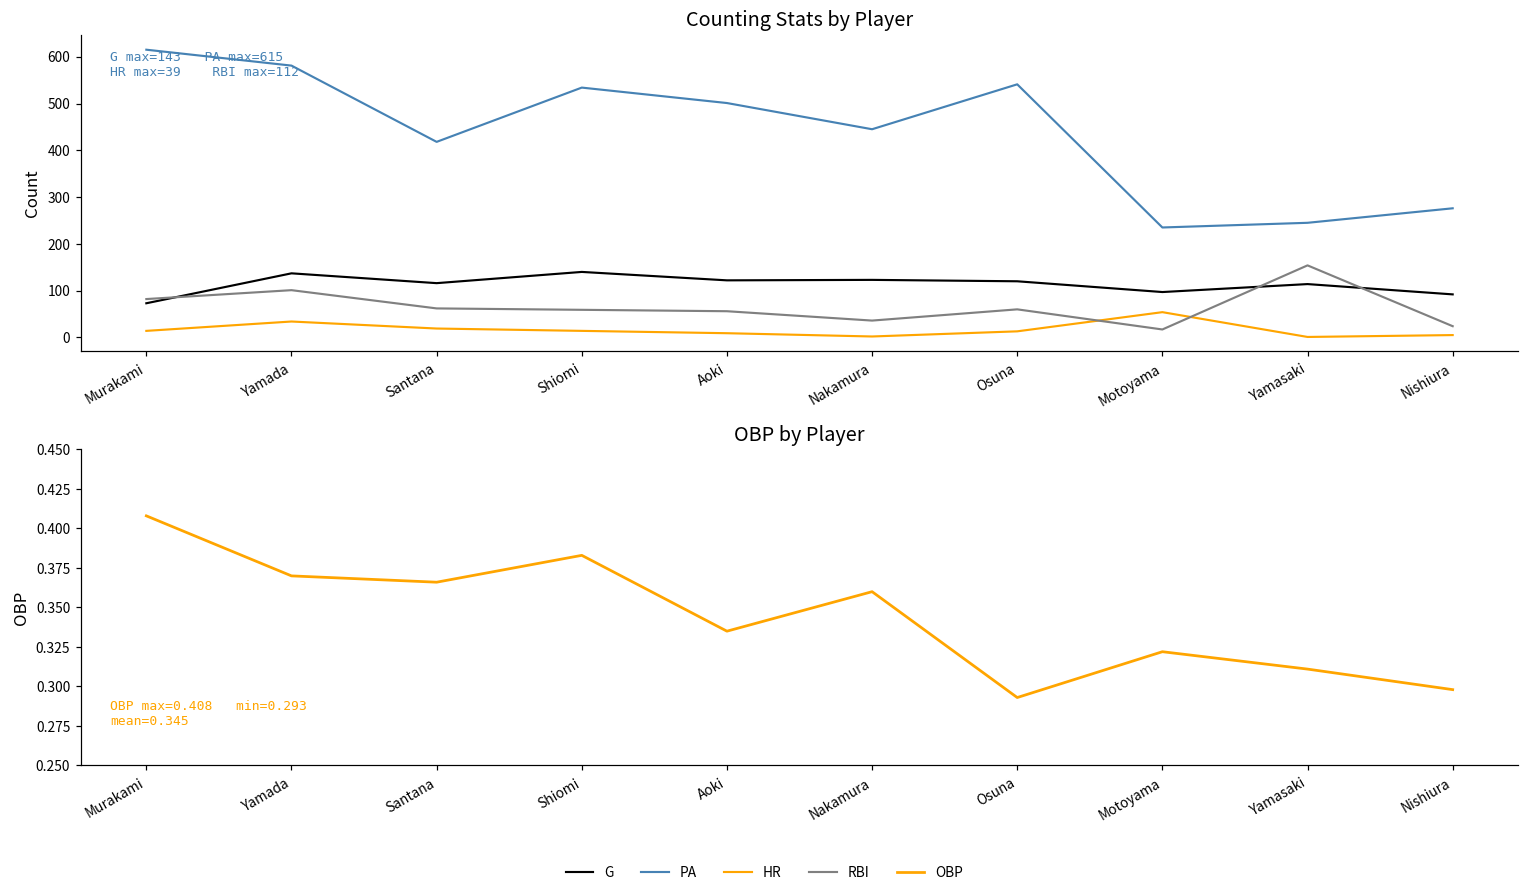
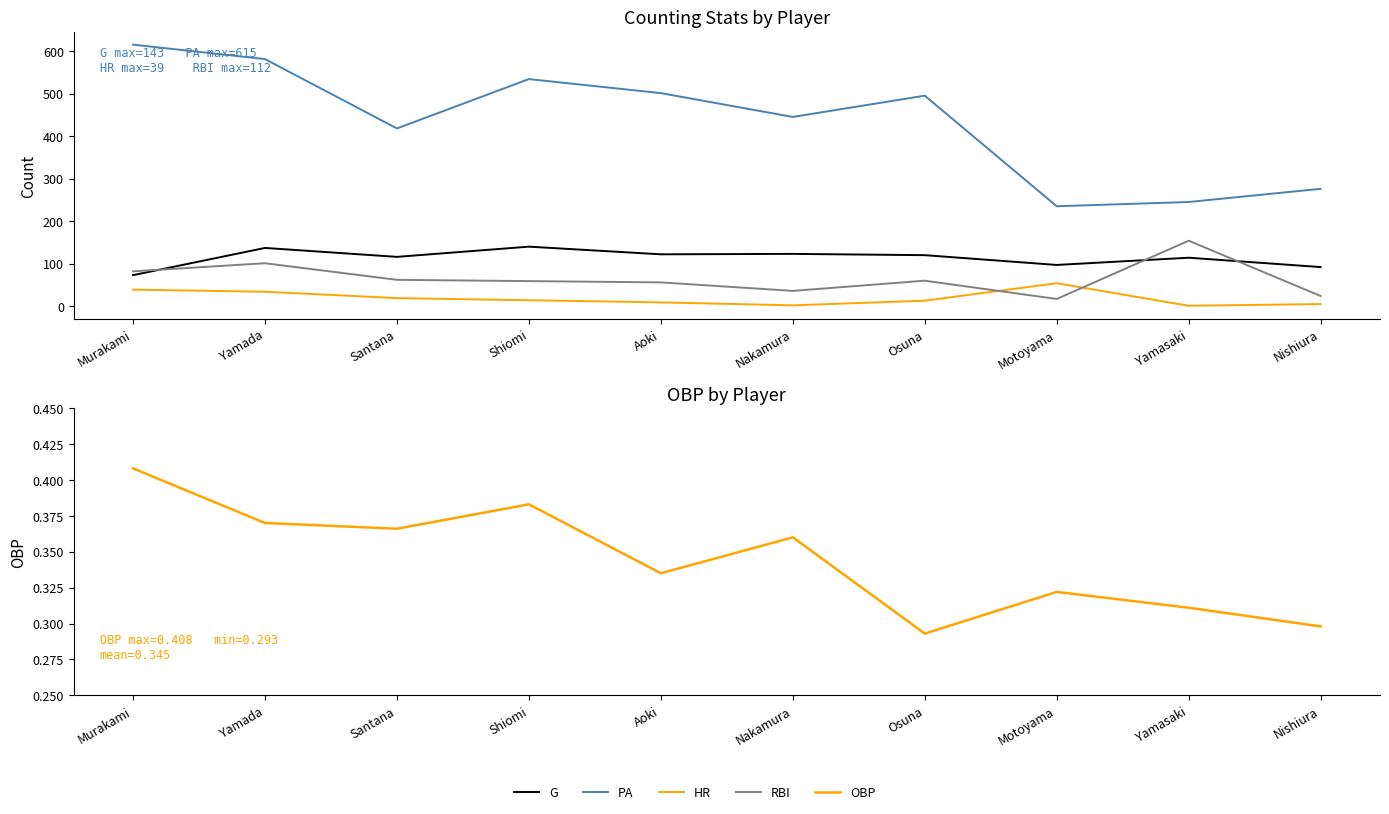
Counting Stats by Player, HR, Murakami: 10 -> 40
Counting Stats by Player, PA, Osuna: 540 -> 500
